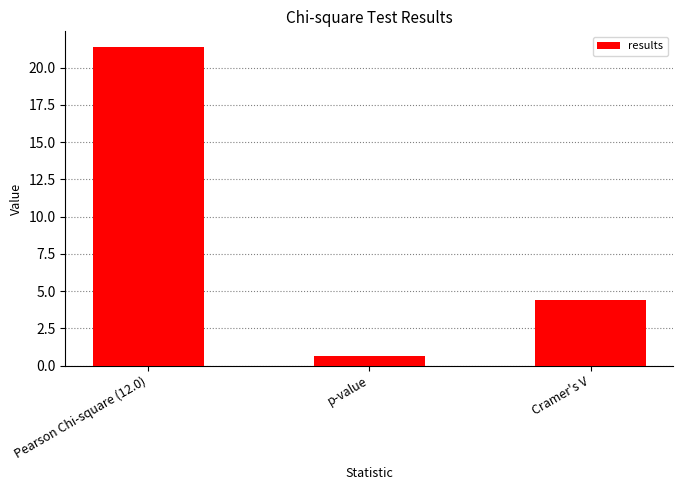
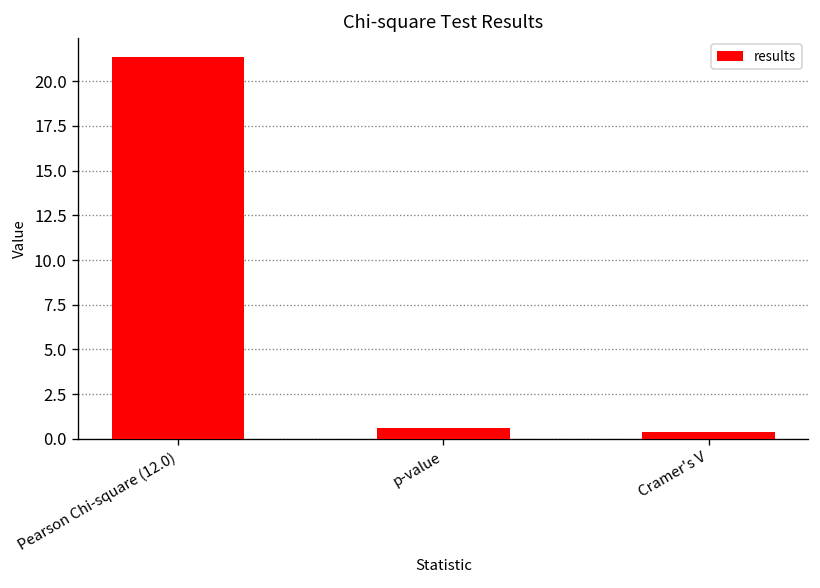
Cramer's V: 4.4 -> 0.4
